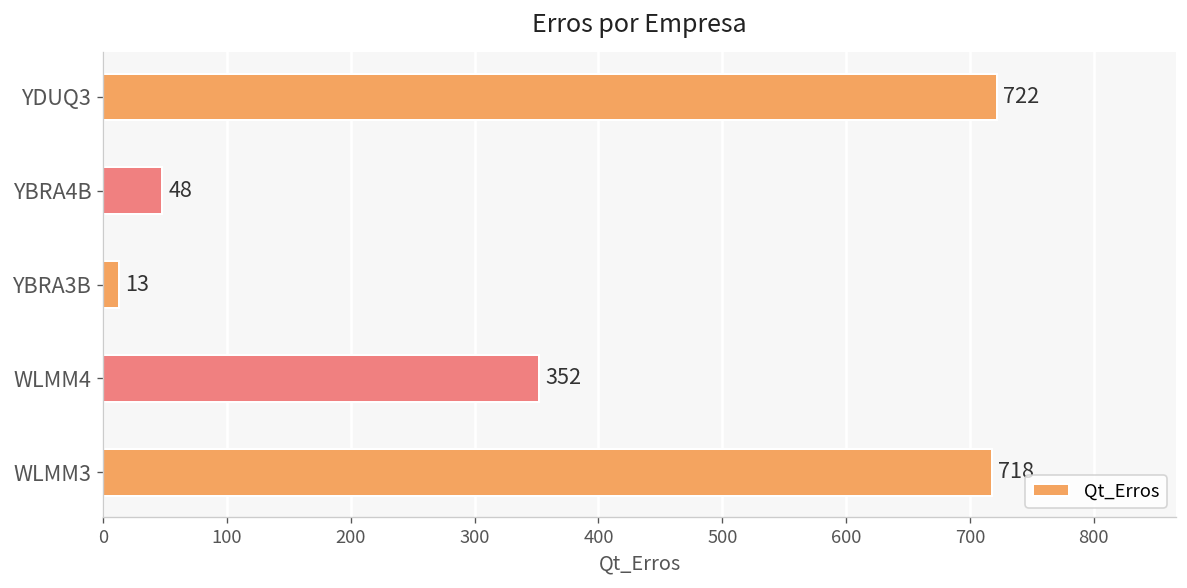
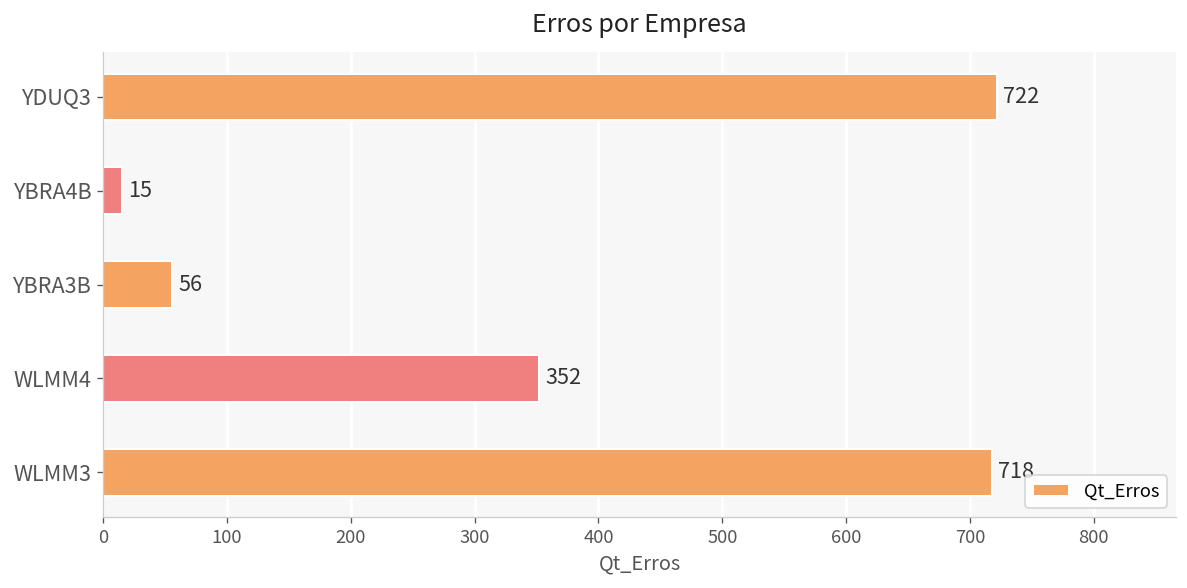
YBRA4B: 48 -> 15
YBRA3B: 13 -> 56
